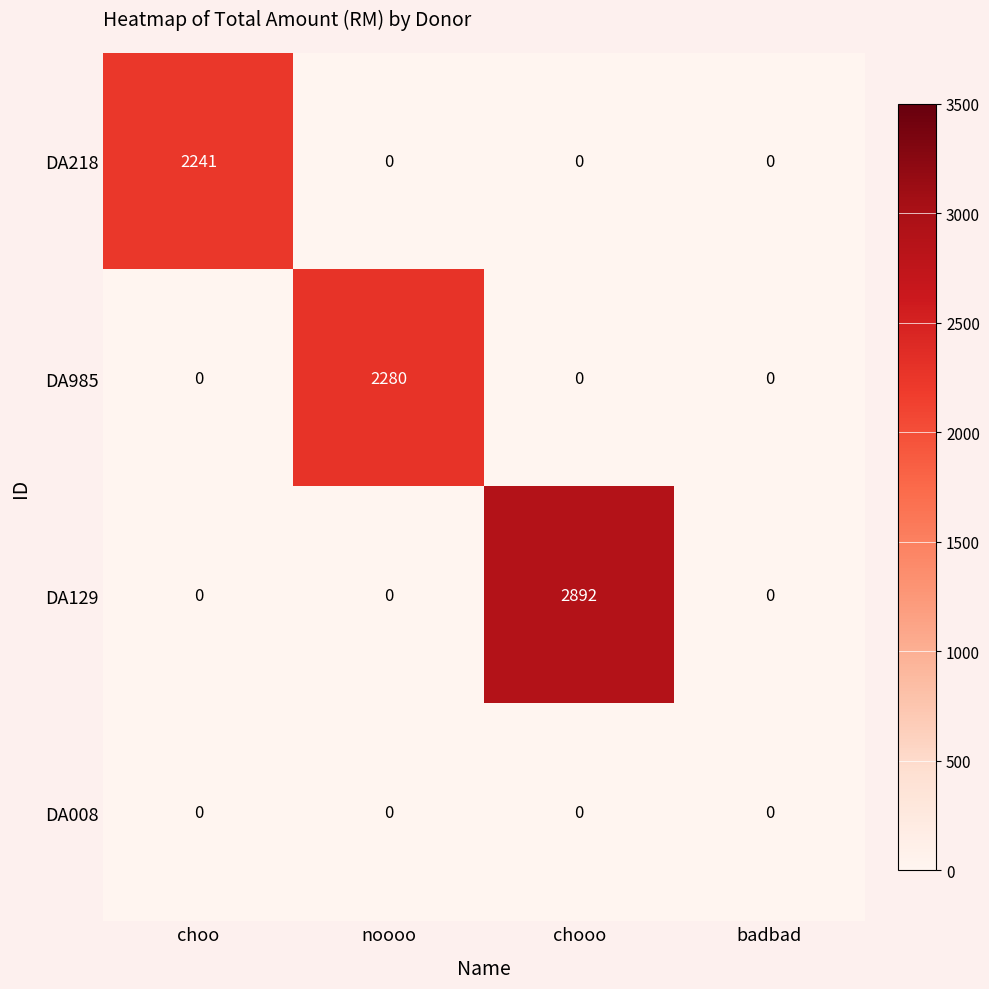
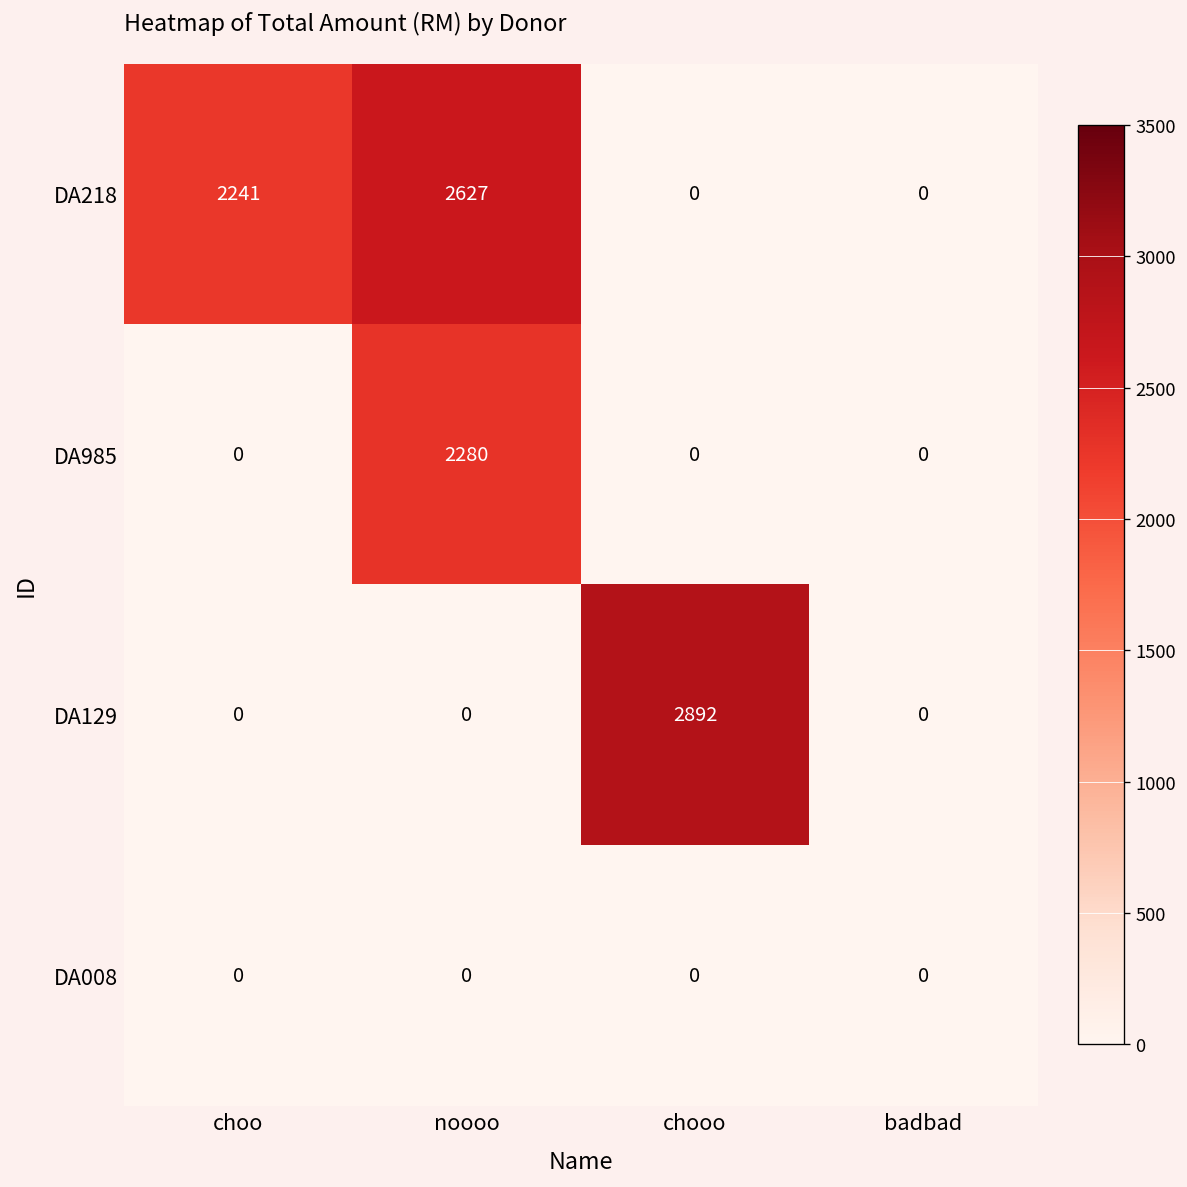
DA218, noooo: 0 -> 2627
